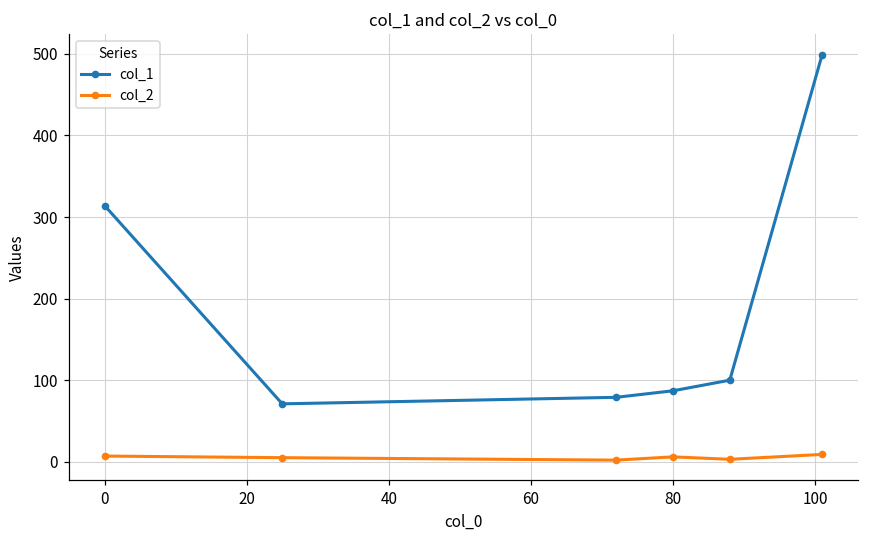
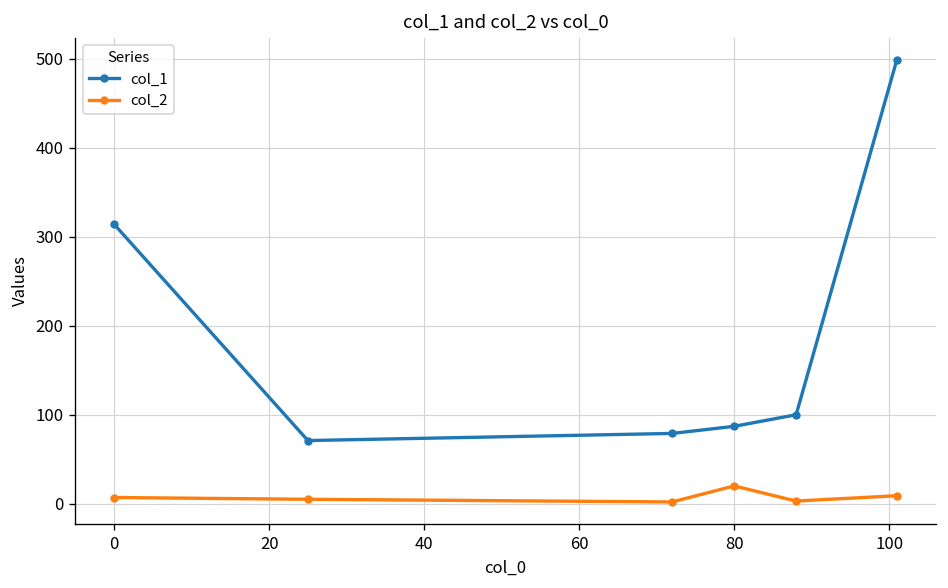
col_2, 80: 10 -> 20
